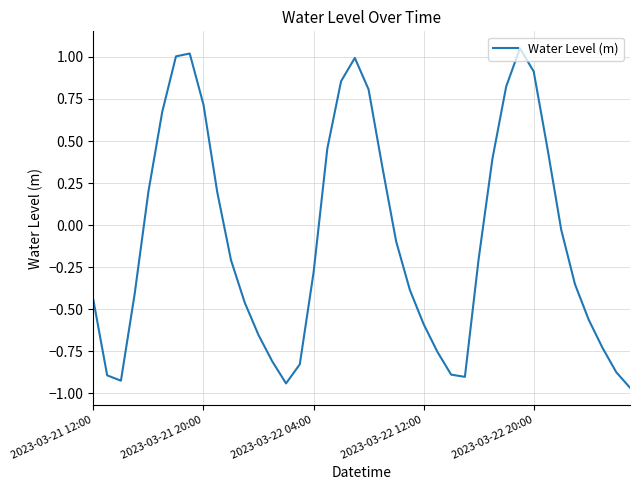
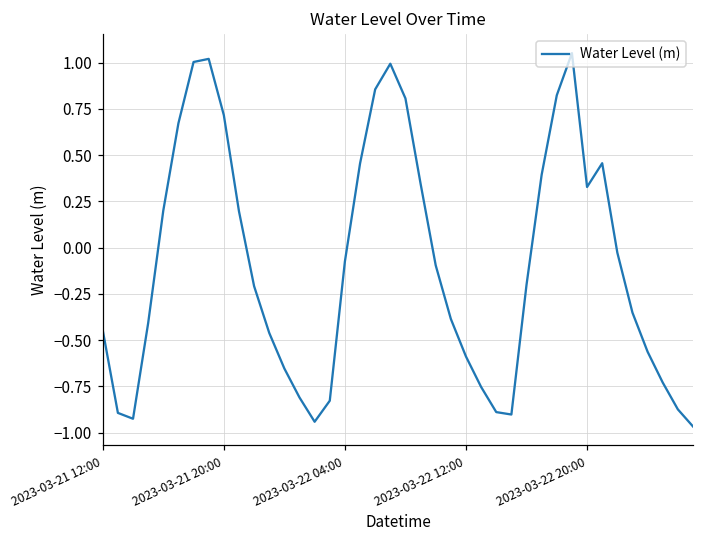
2023-03-22 04:00: -0.28 -> -0.07
2023-03-22 20:00: 0.91 -> 0.33
